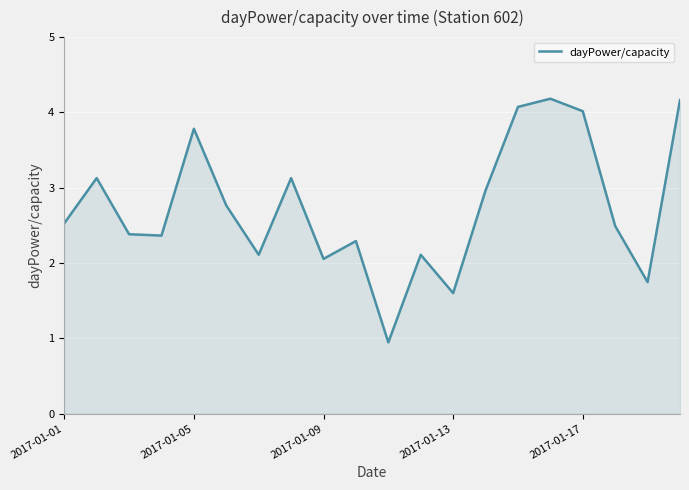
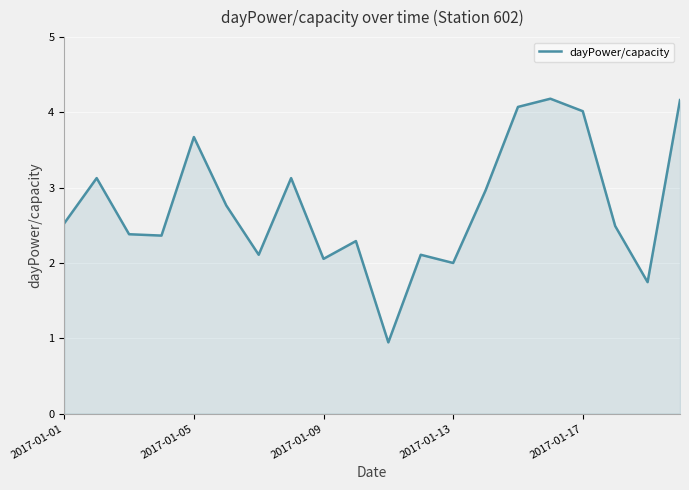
2017-01-05: 3.8 -> 3.7
2017-01-13: 1.6 -> 2.0
